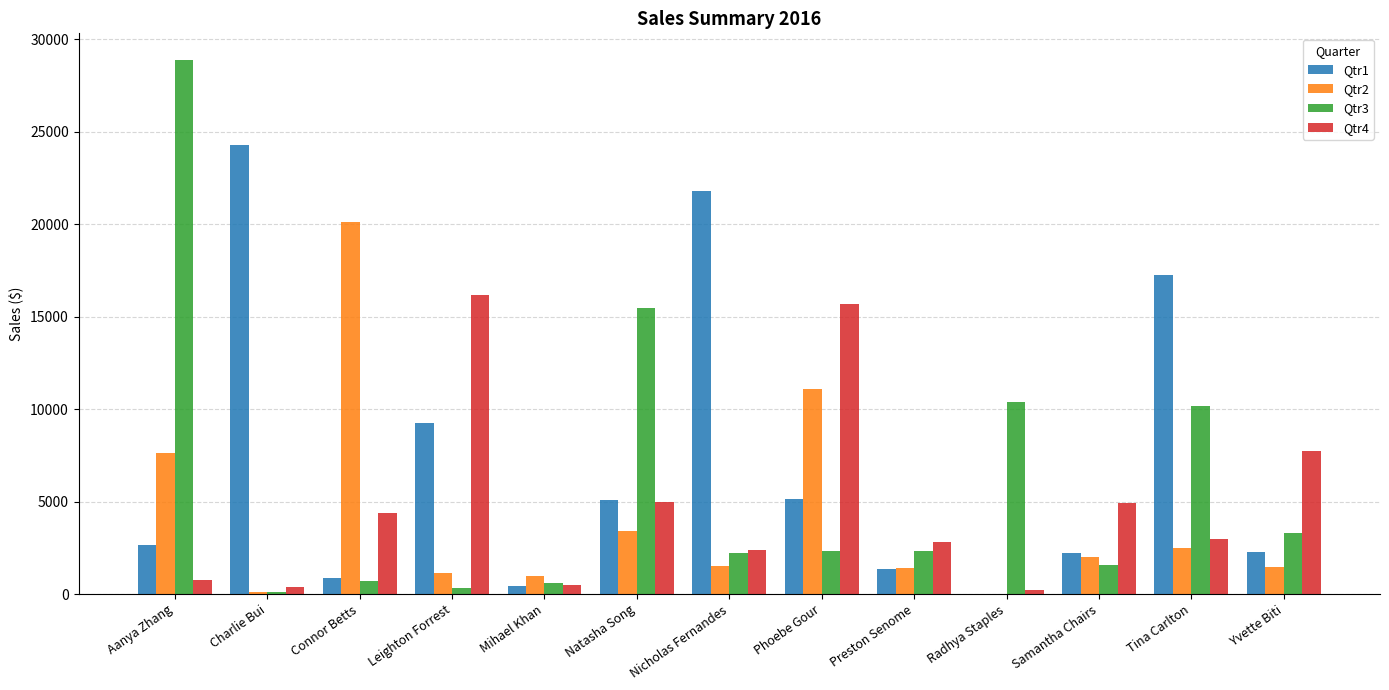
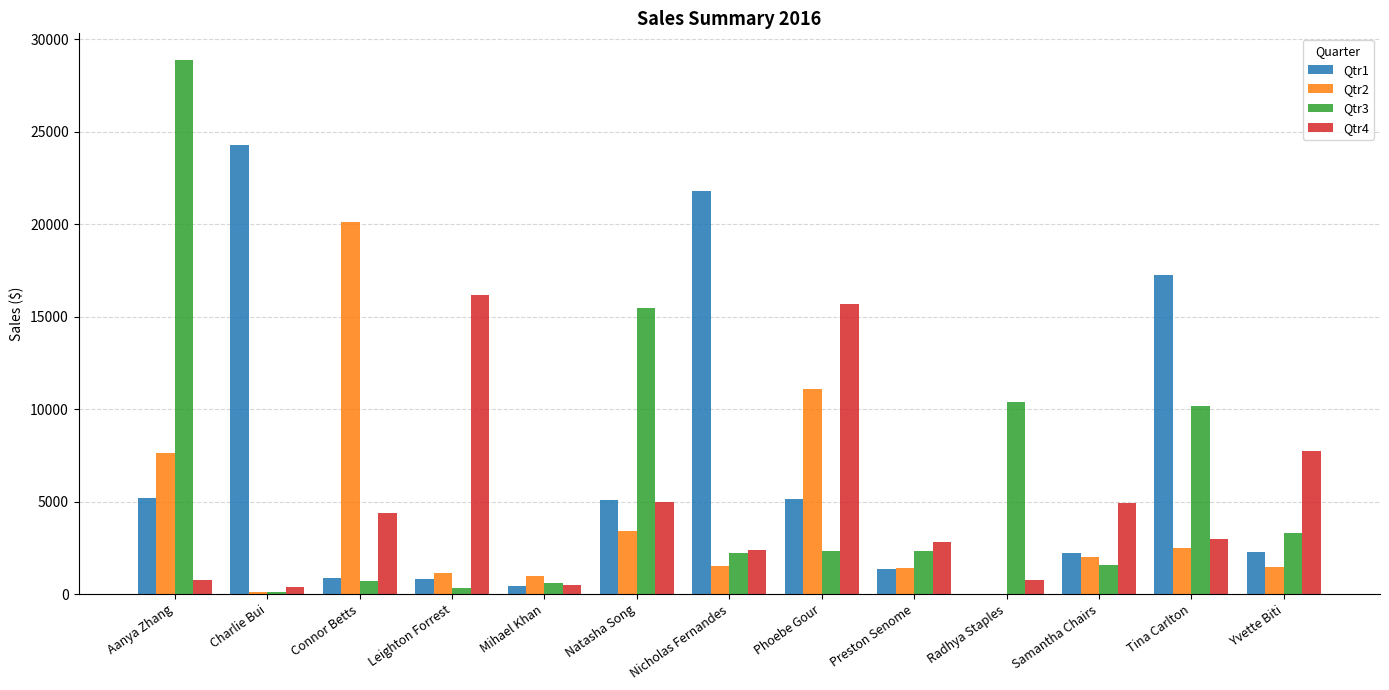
Qtr1, Aanya Zhang: 2600 -> 5200
Qtr1, Leighton Forrest: 9200 -> 800
Qtr4, Radhya Staples: 200 -> 800
